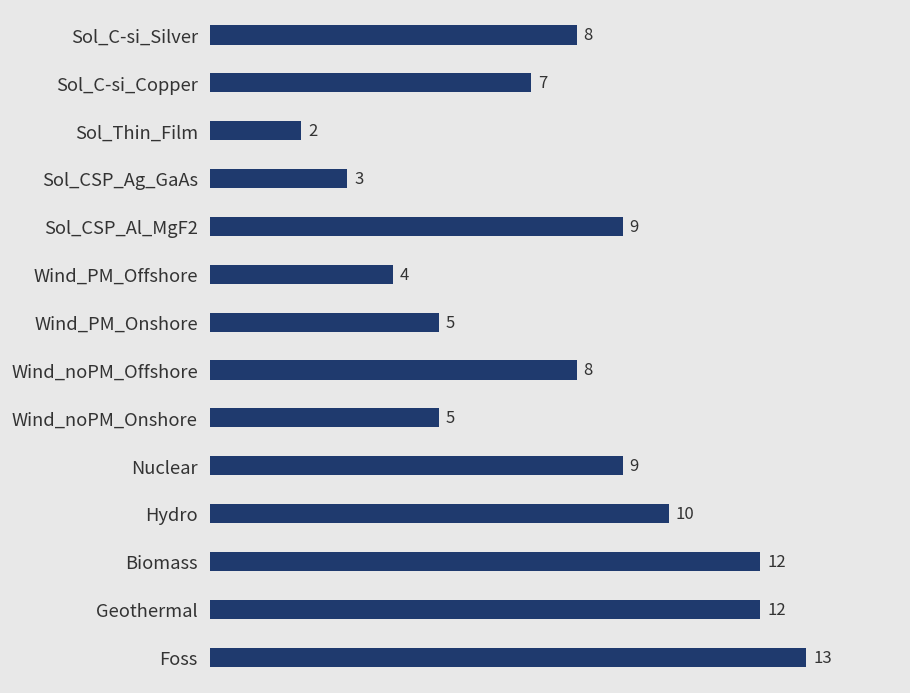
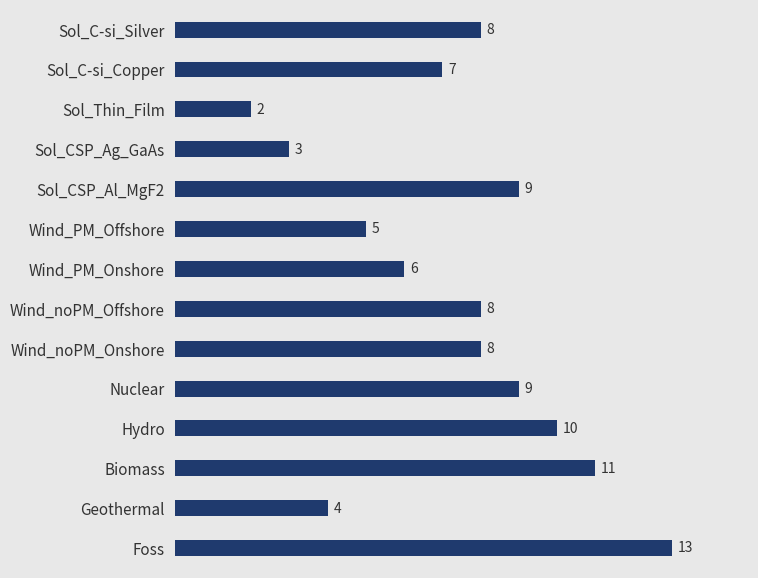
Wind_PM_Offshore: 4 -> 5
Wind_PM_Onshore: 5 -> 6
Wind_noPM_Onshore: 5 -> 8
Biomass: 12 -> 11
Geothermal: 12 -> 4
